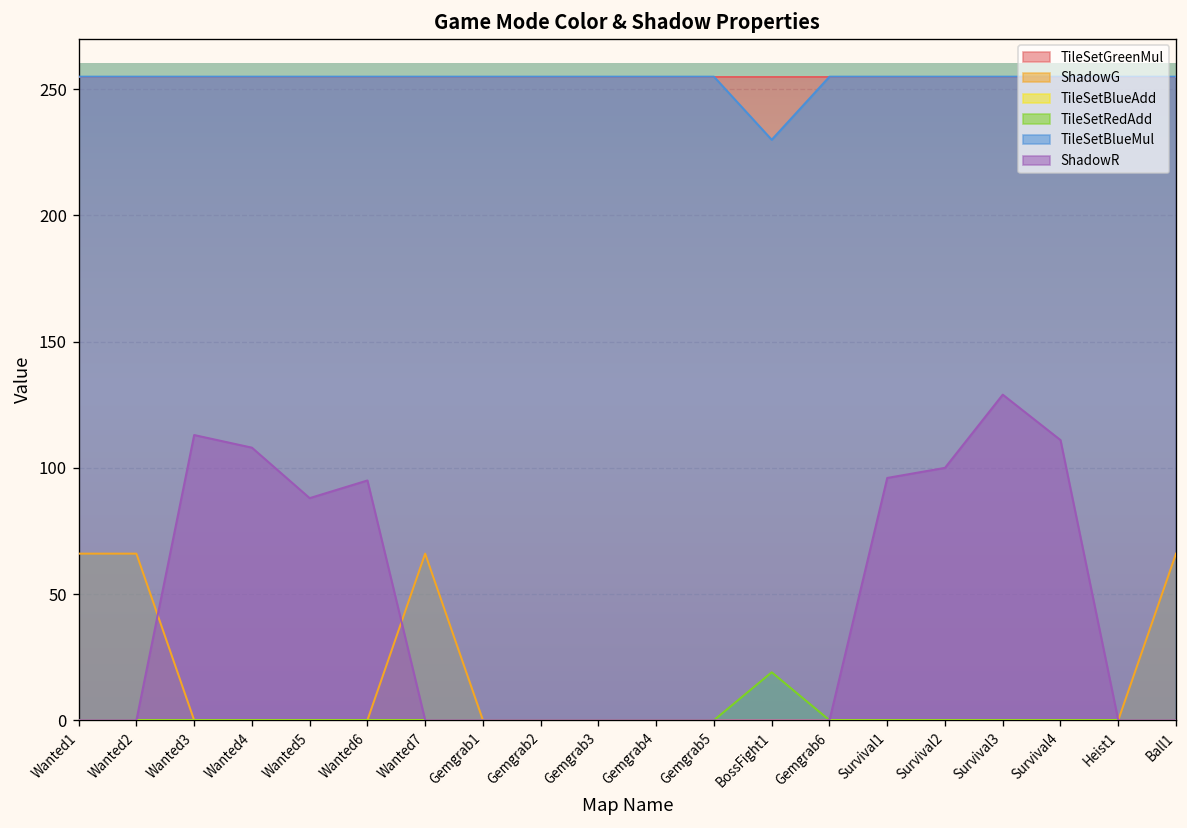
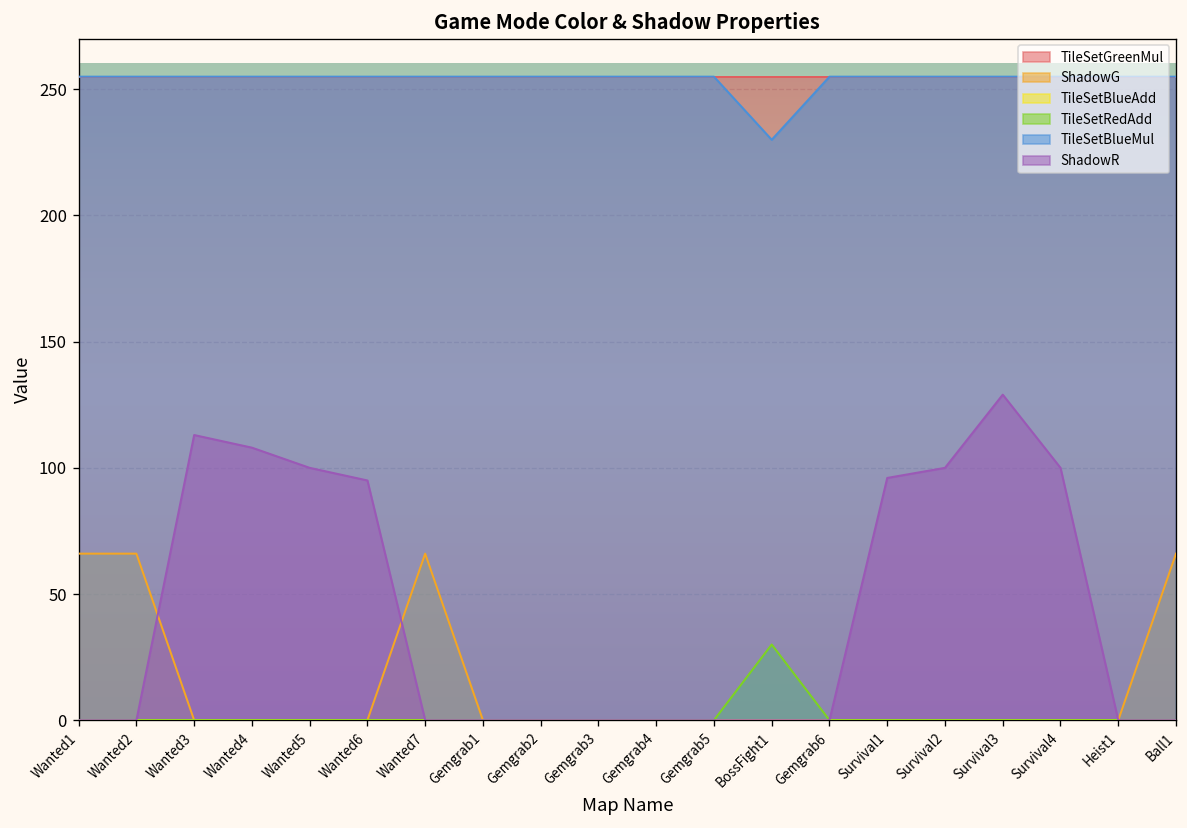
ShadowR, Wanted5: 88 -> 100
TileSetRedAdd, BossFight1: 19 -> 30
ShadowR, Survival4: 111 -> 100
